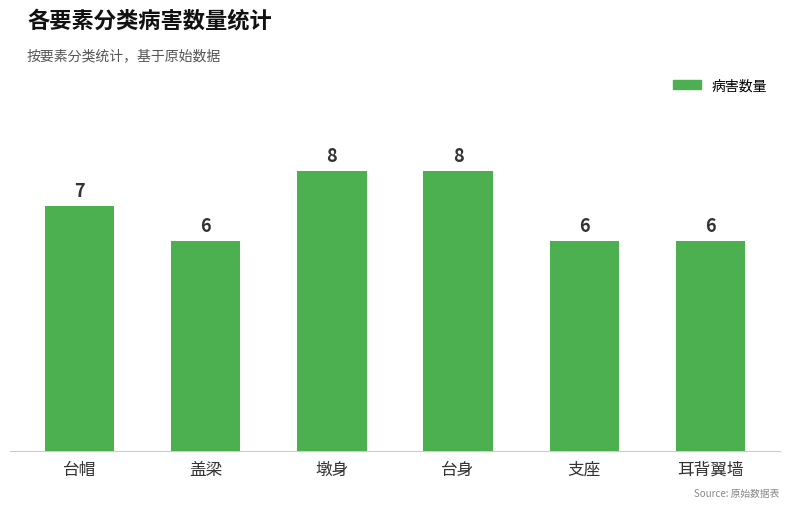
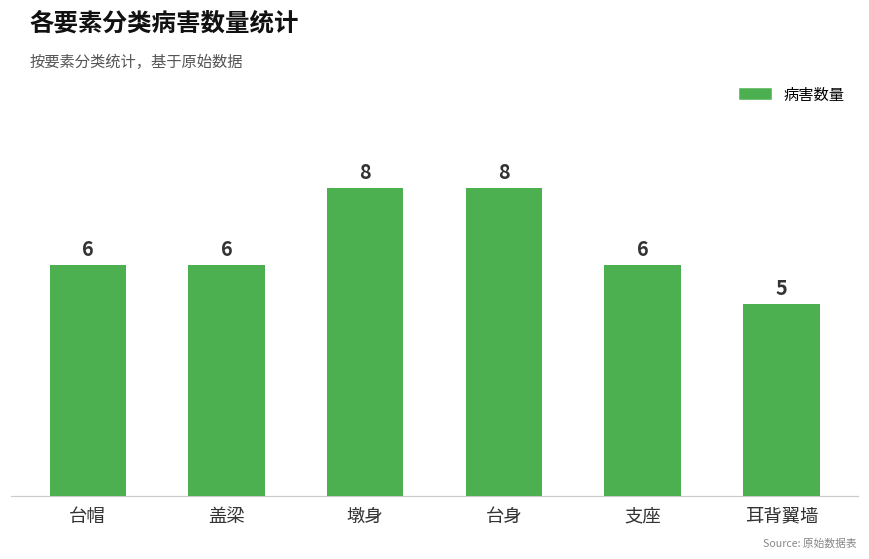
台帽: 7 -> 6
耳背翼墙: 6 -> 5
